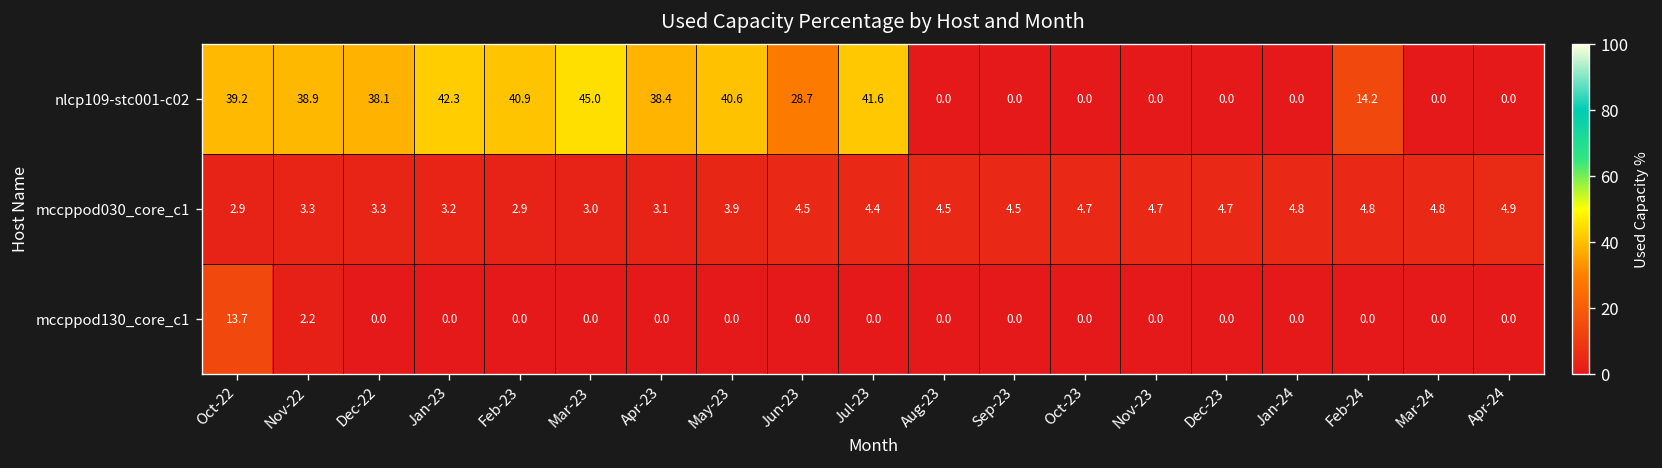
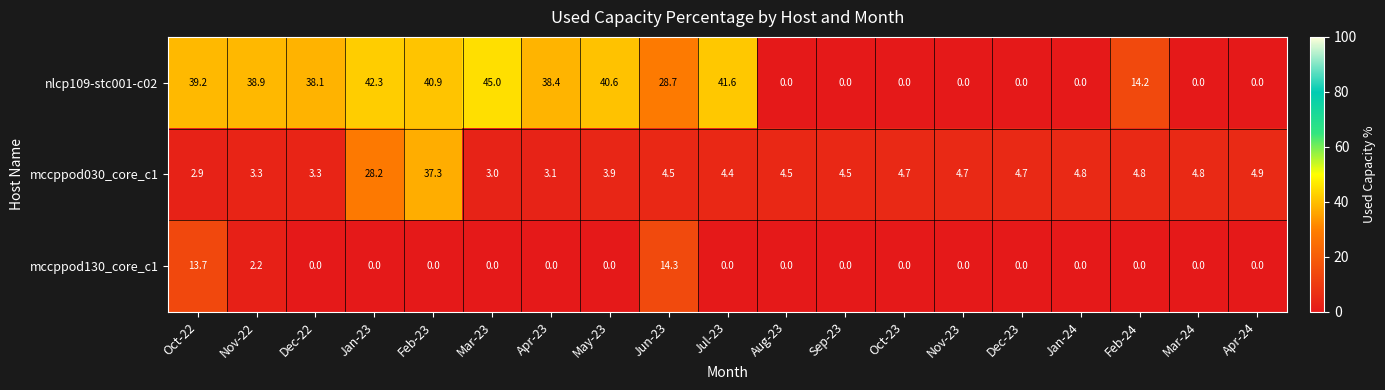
mccppod030_core_c1, Jan-23: 3.2 -> 28.2
mccppod030_core_c1, Feb-23: 2.9 -> 37.3
mccppod130_core_c1, Jun-23: 0.0 -> 14.3
